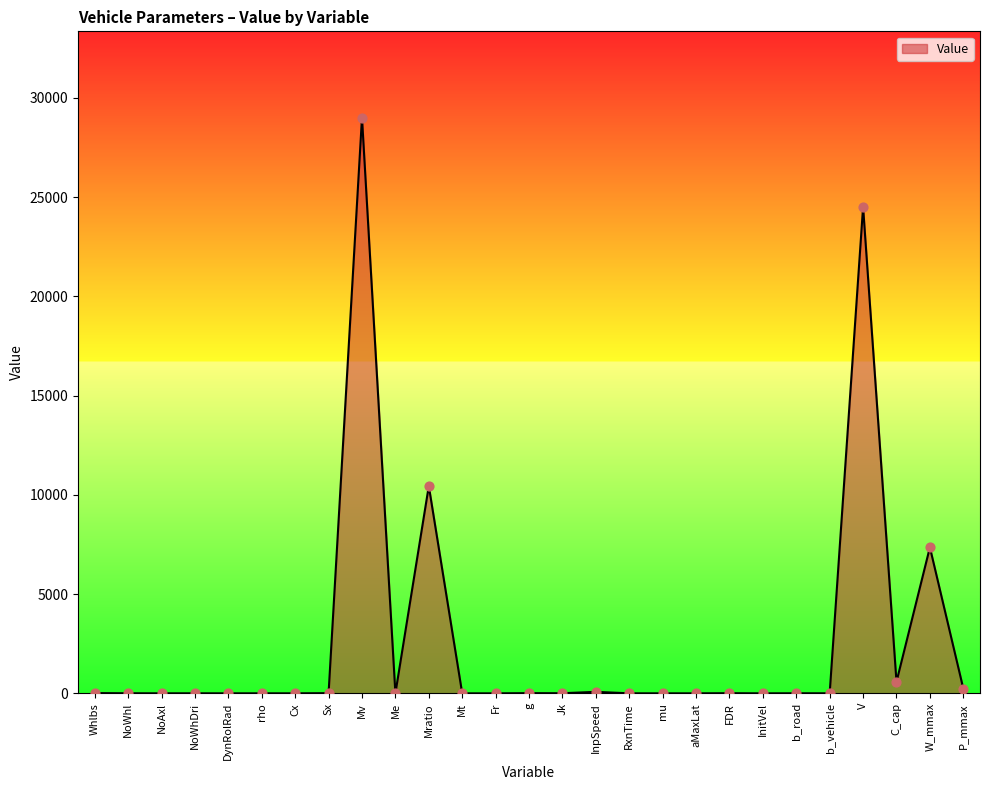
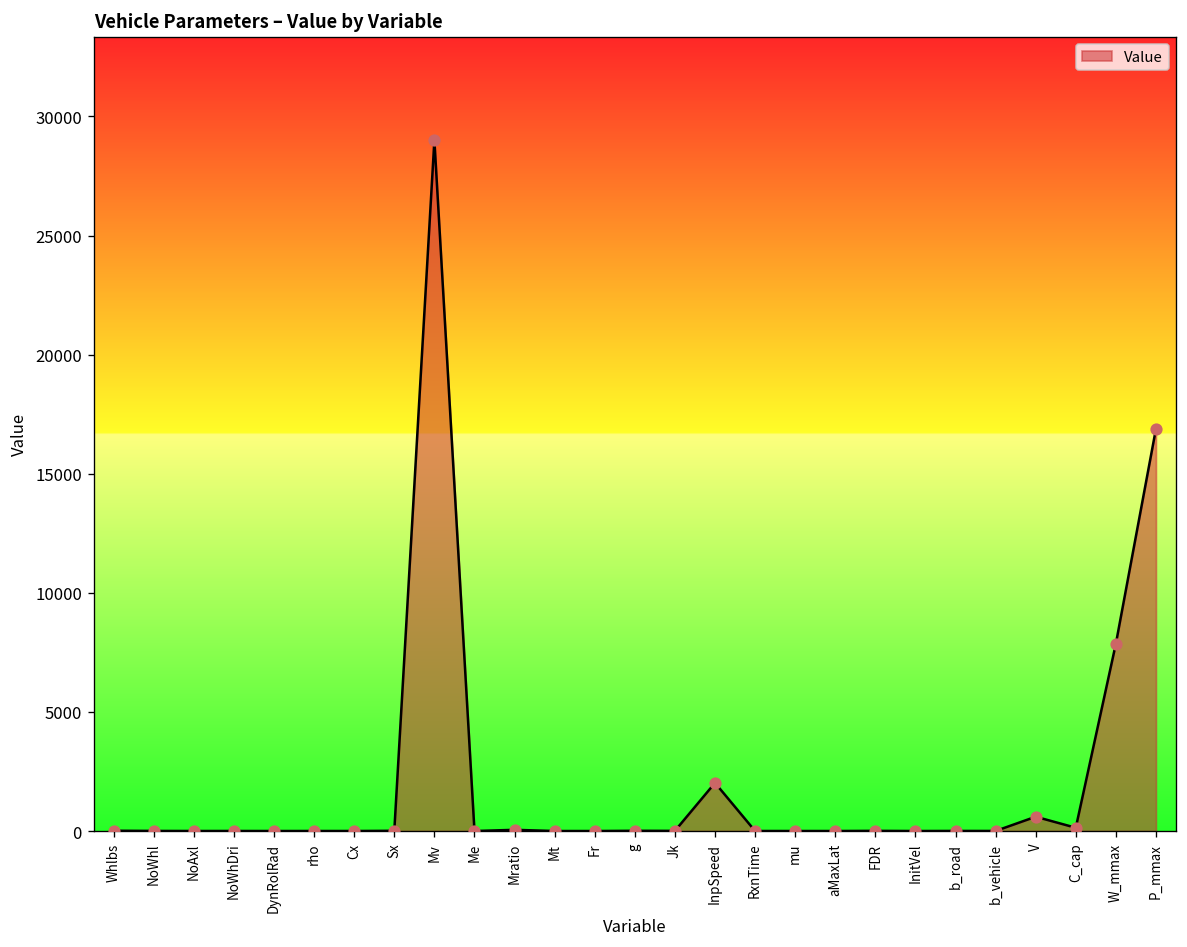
Mratio: 10400 -> 100
InpSpeed: 100 -> 2000
V: 24500 -> 600
C_cap: 600 -> 100
W_mmax: 7400 -> 7900
P_mmax: 200 -> 16900
